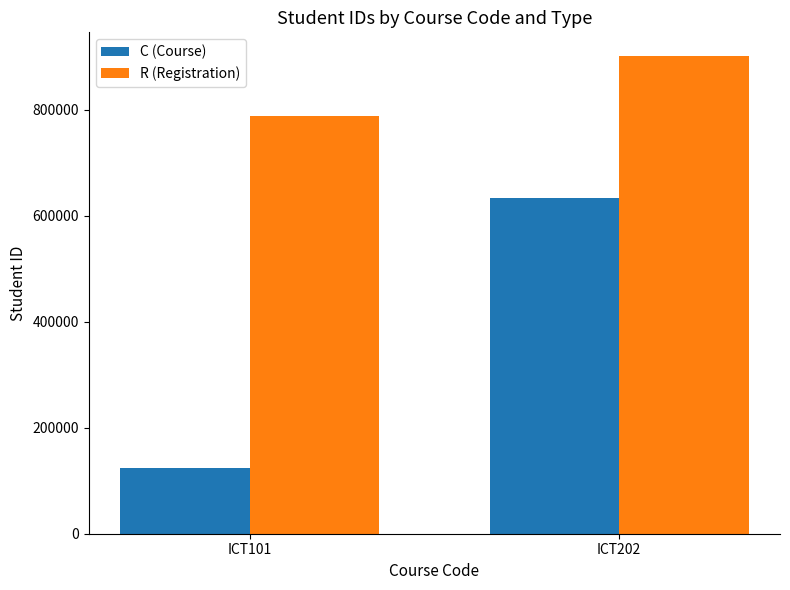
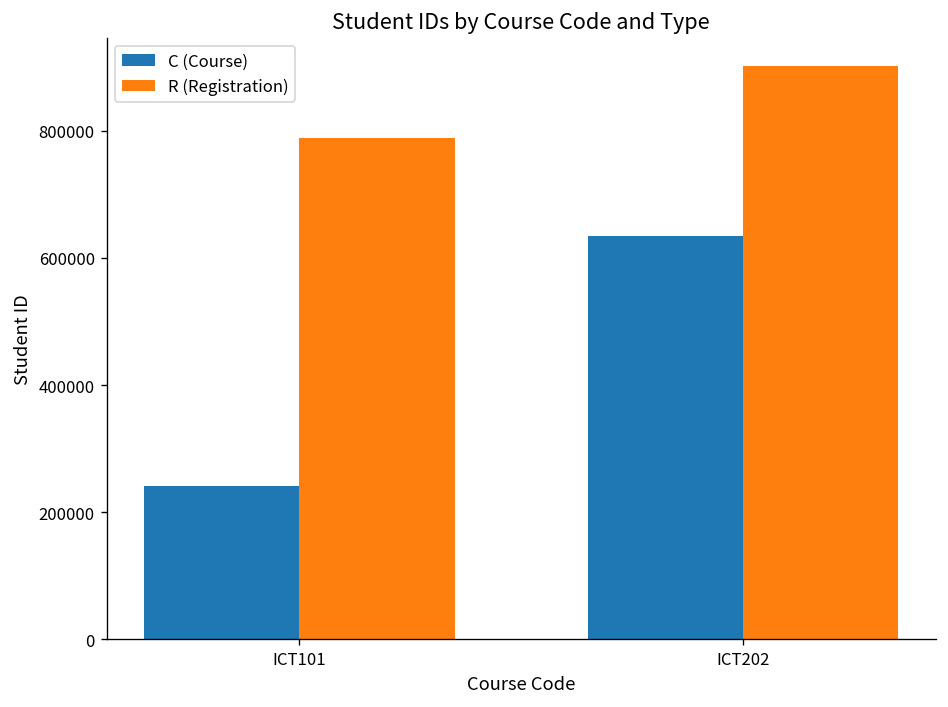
C (Course), ICT101: 120000 -> 240000
